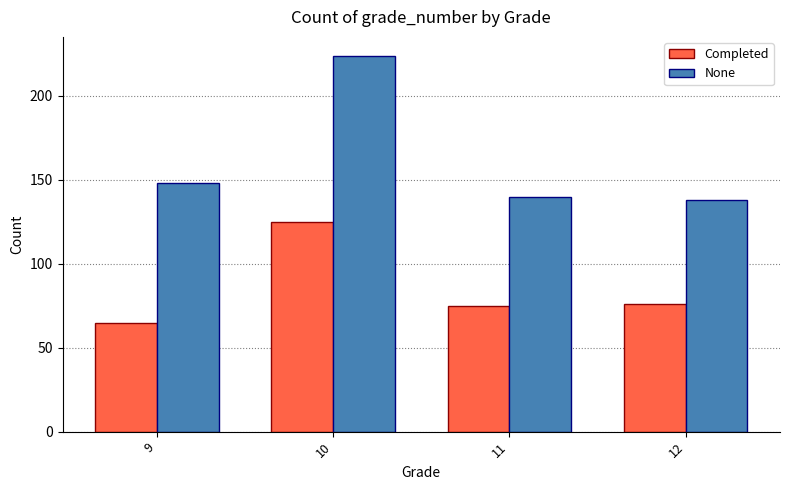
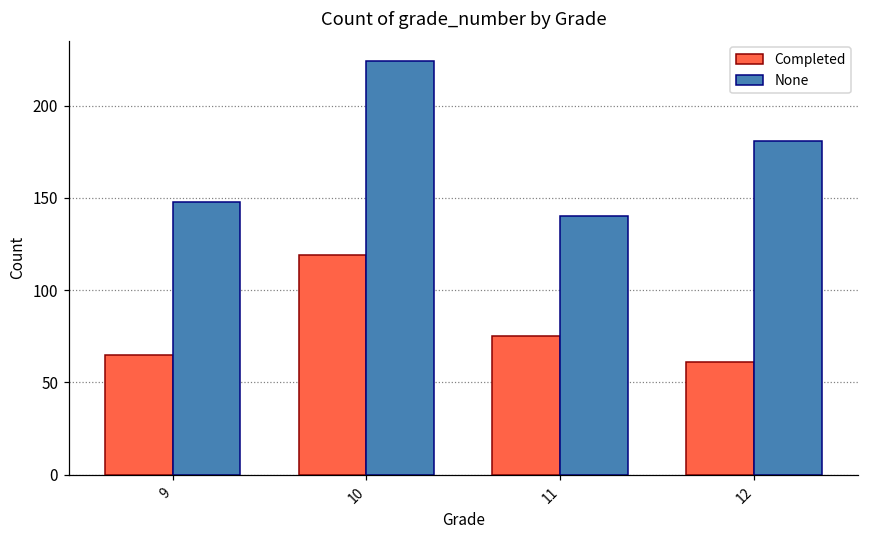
Completed, 10: 125 -> 119
Completed, 12: 76 -> 61
None, 12: 138 -> 181
